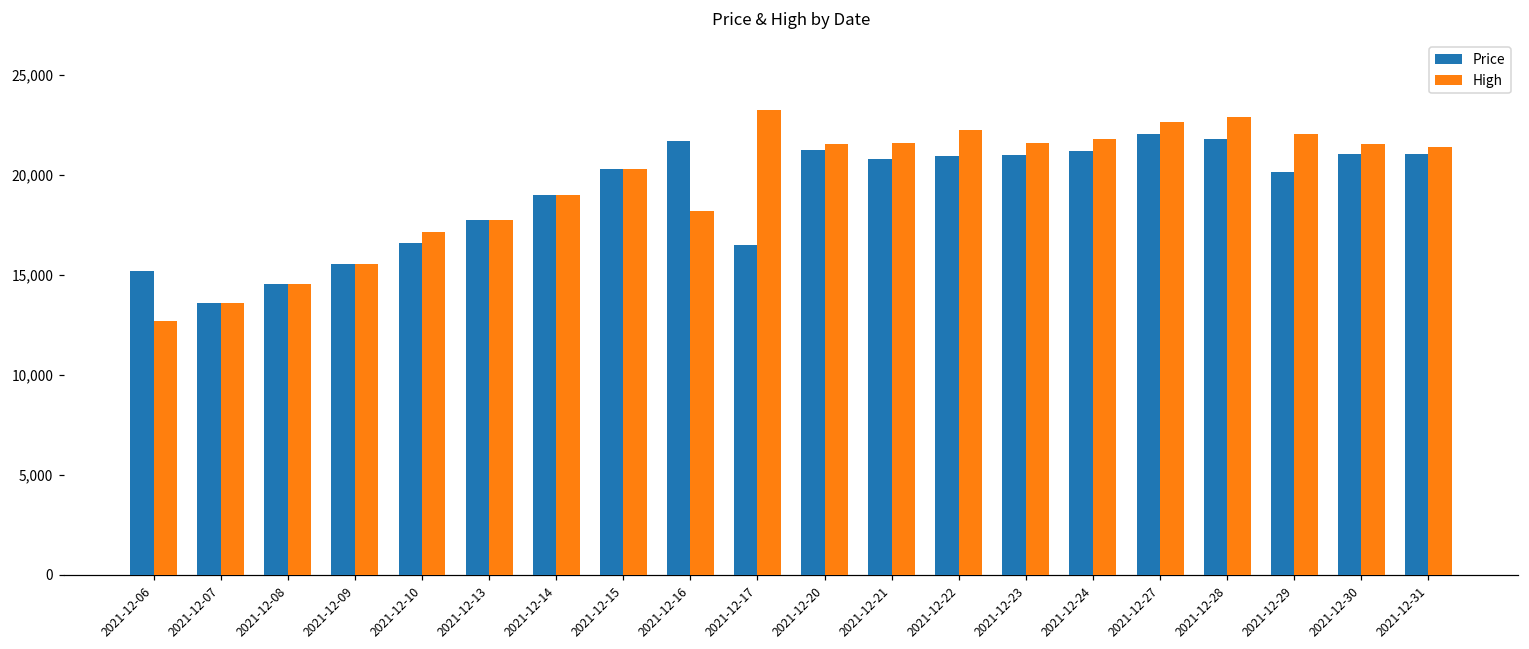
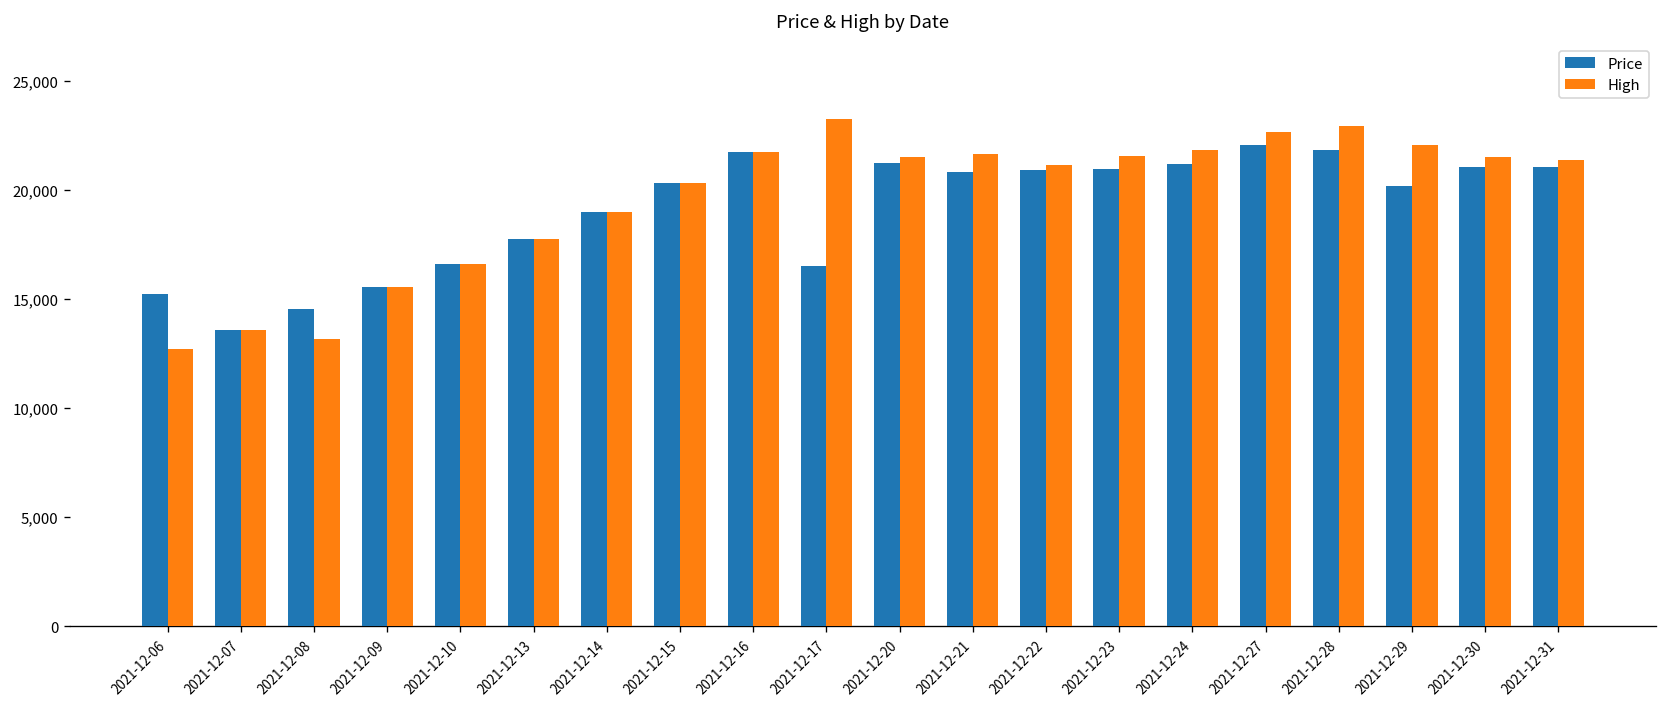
High, 2021-12-08: 14,500 -> 13,200
High, 2021-12-10: 17,100 -> 16,600
High, 2021-12-16: 18,200 -> 21,700
High, 2021-12-22: 22,200 -> 21,100
